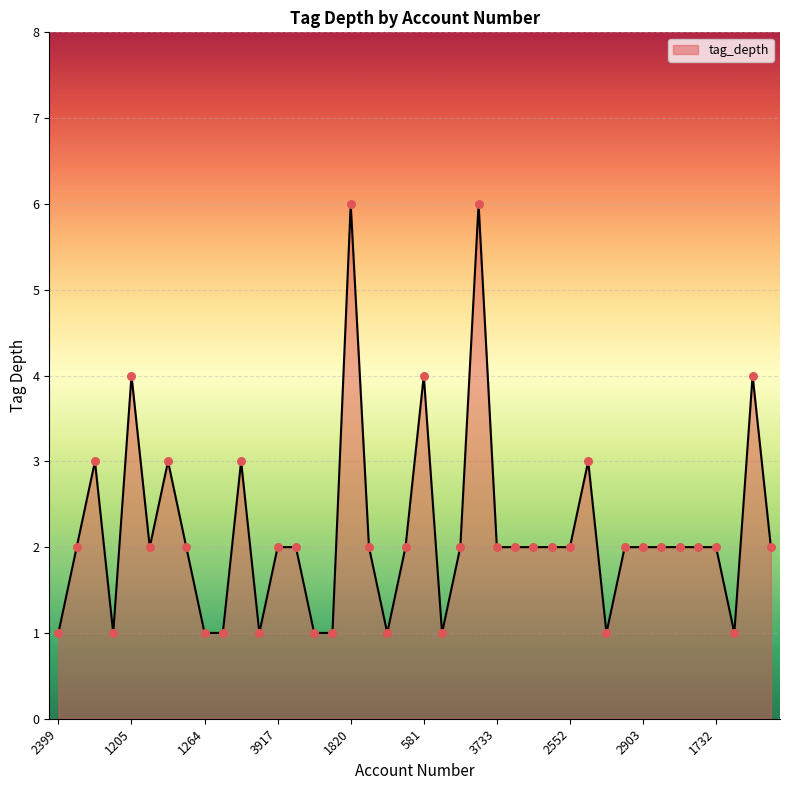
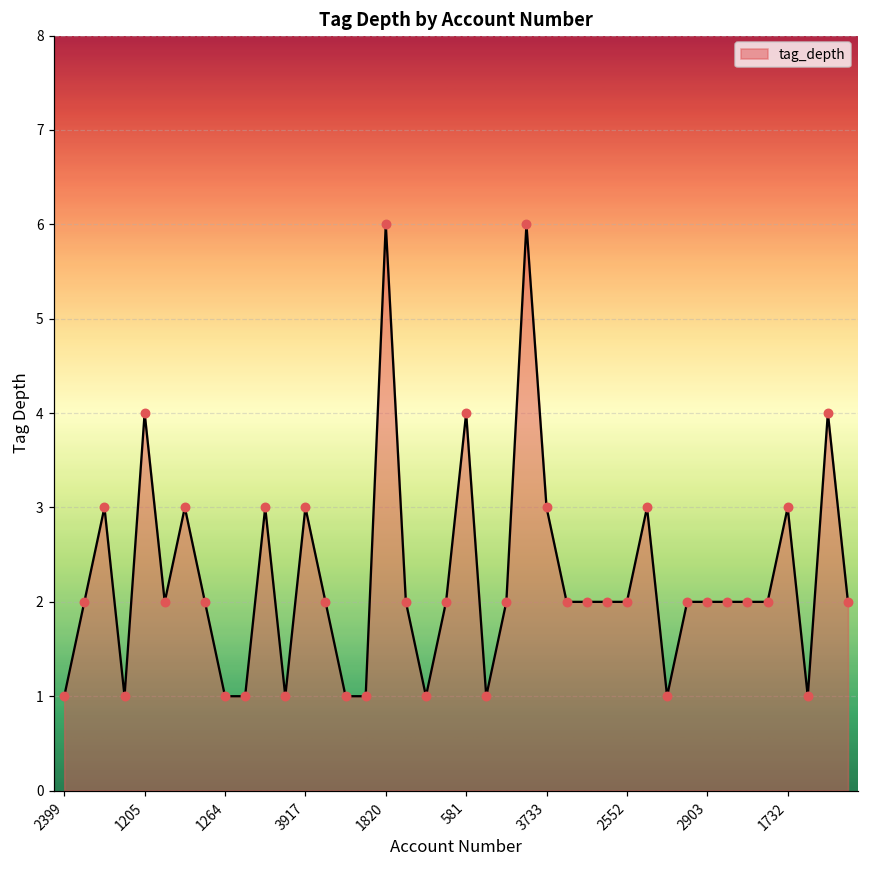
3917: 2 -> 3
3733: 2 -> 3
1732: 2 -> 3
